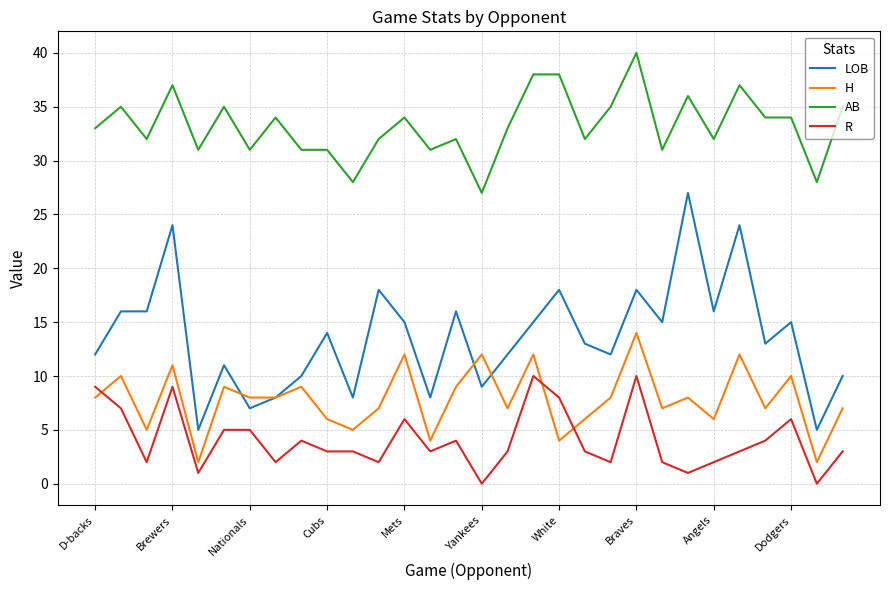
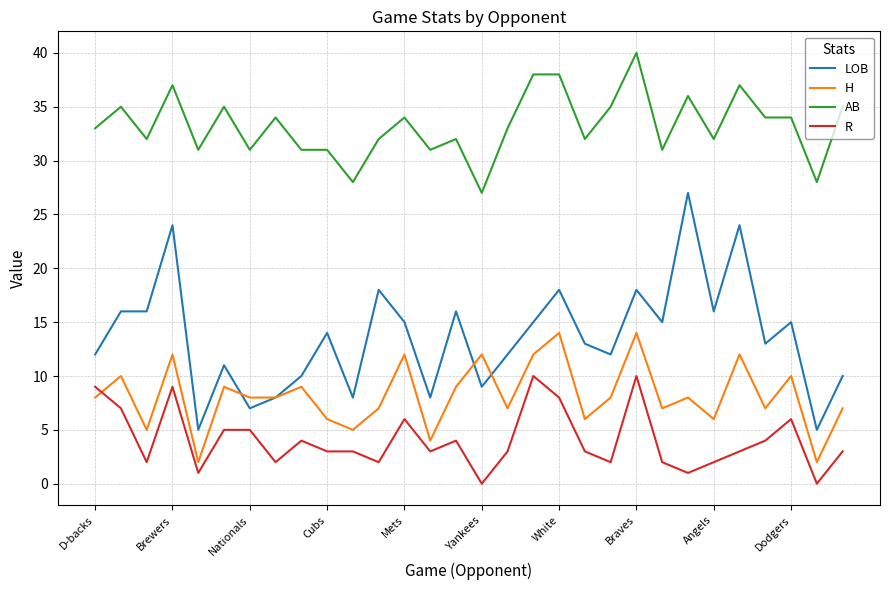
H, Brewers: 11 -> 12
H, White: 4 -> 14
